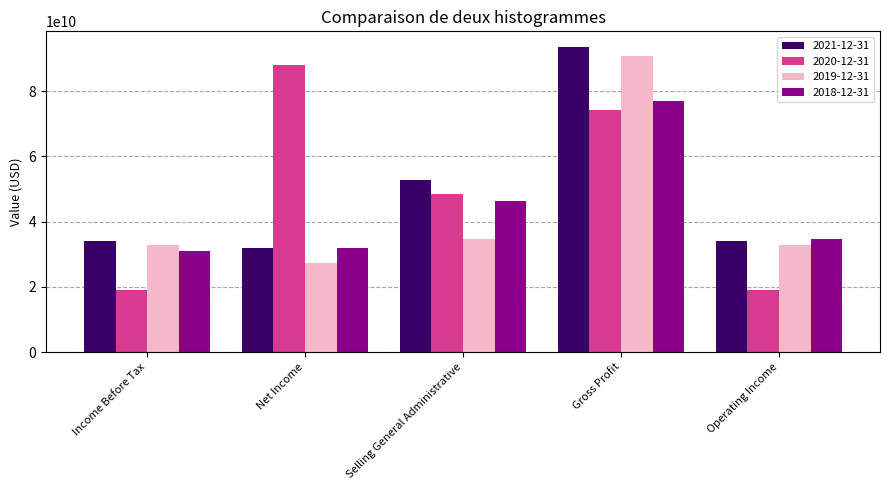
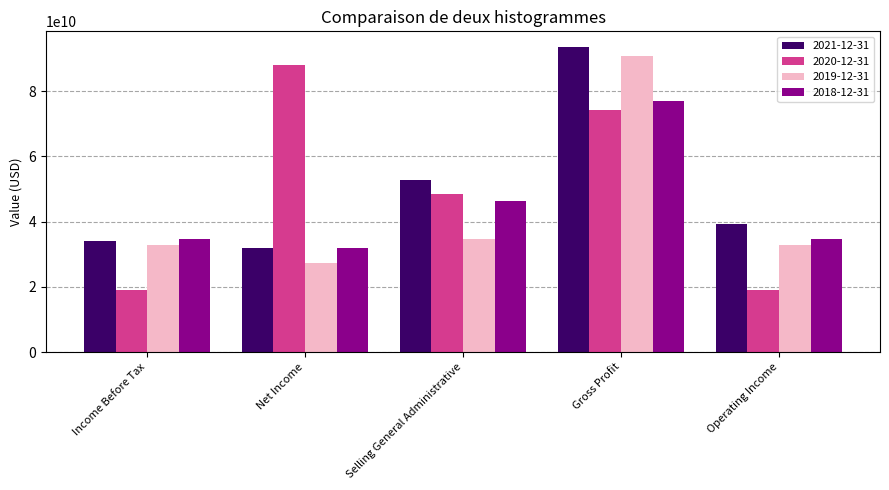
2018-12-31, Income Before Tax: 31000000000 -> 35000000000
2021-12-31, Operating Income: 34000000000 -> 39000000000
